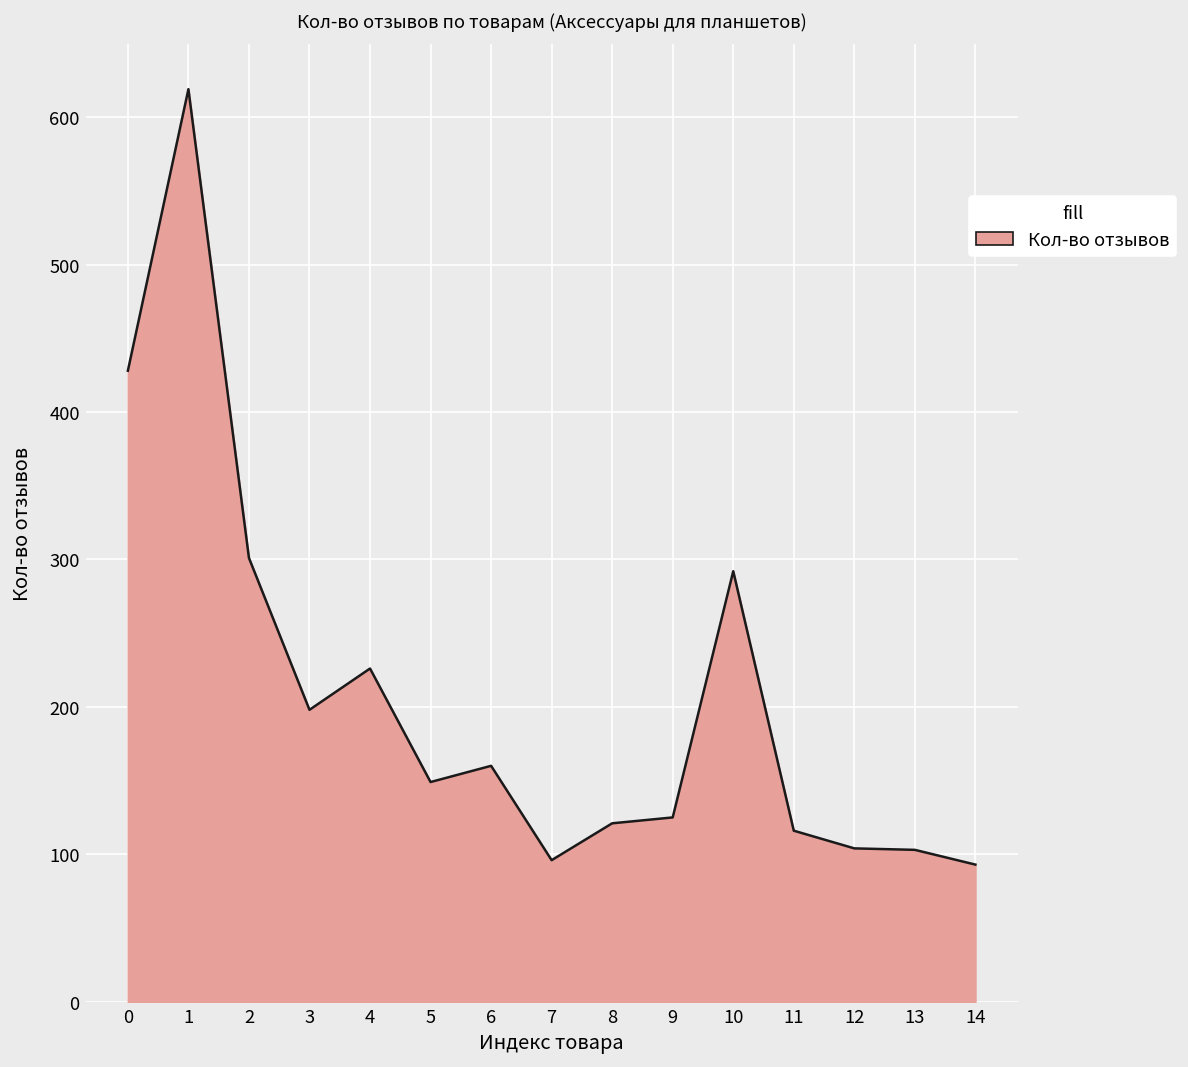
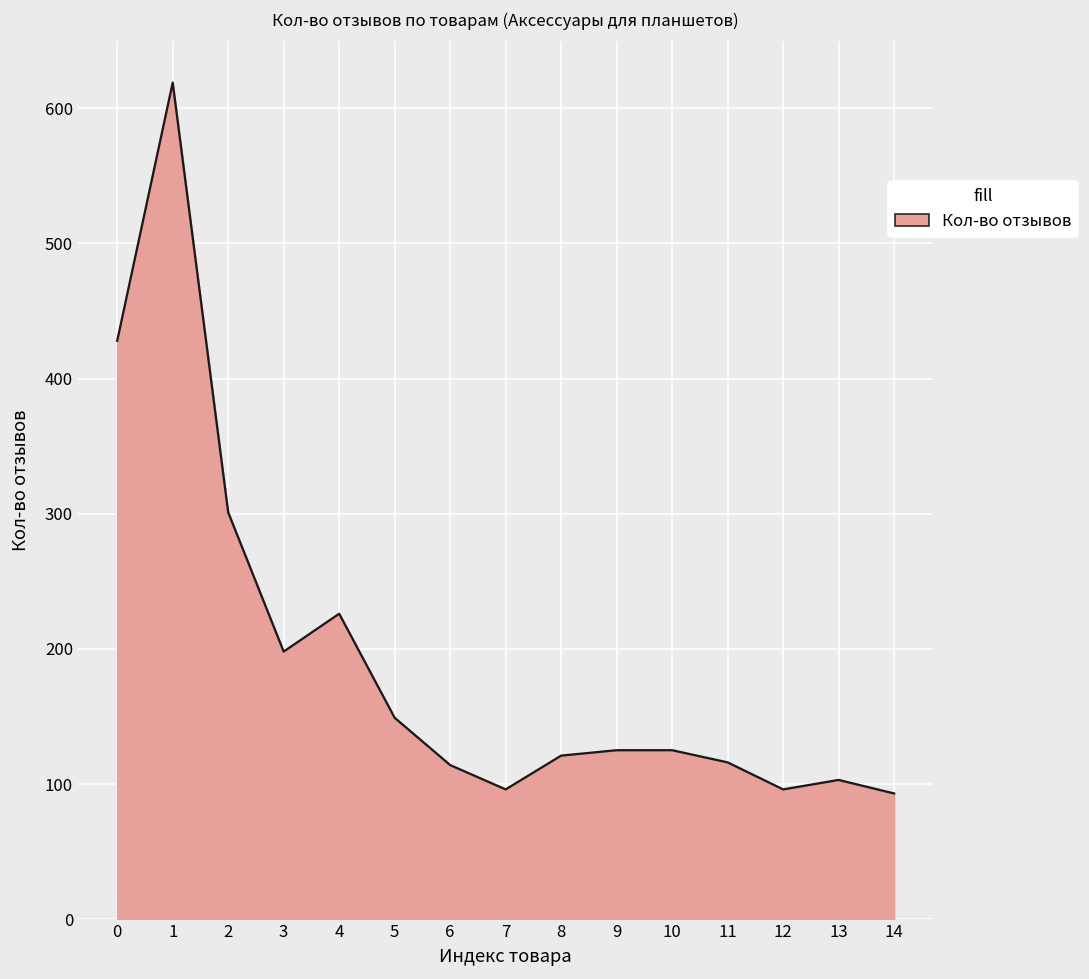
6: 160 -> 114
10: 292 -> 125
12: 104 -> 96
